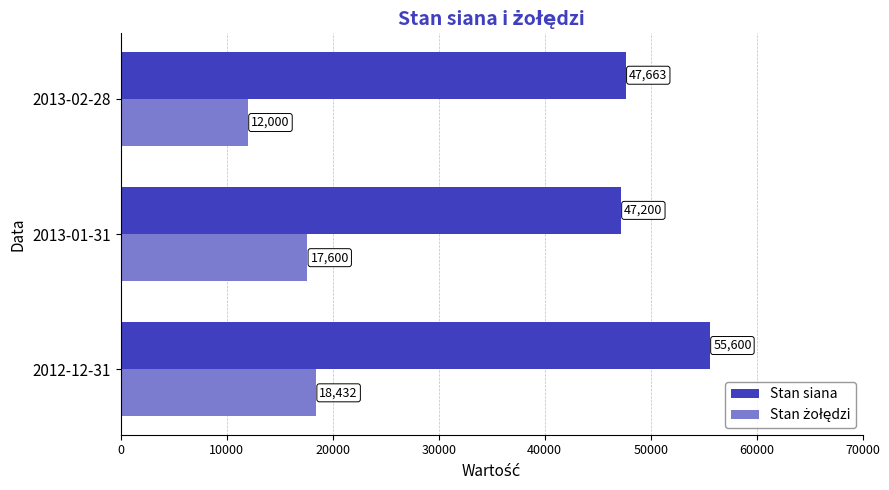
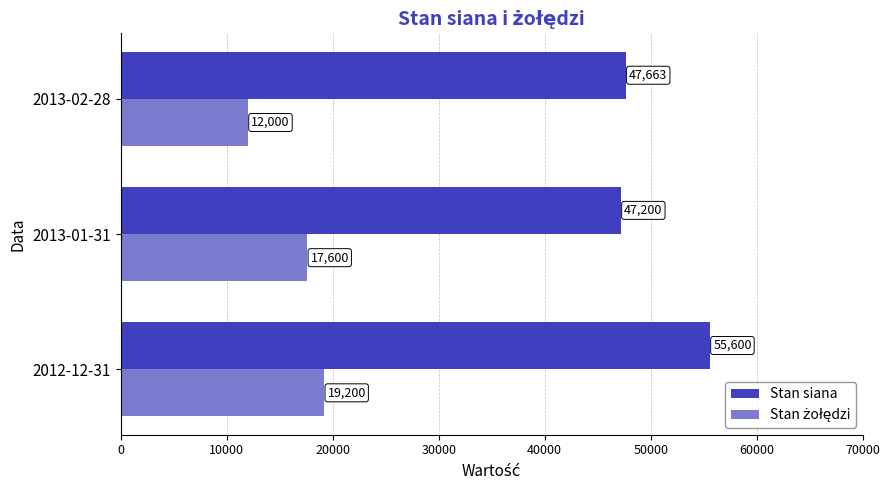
Stan żołędzi, 2012-12-31: 18,432 -> 19,200
